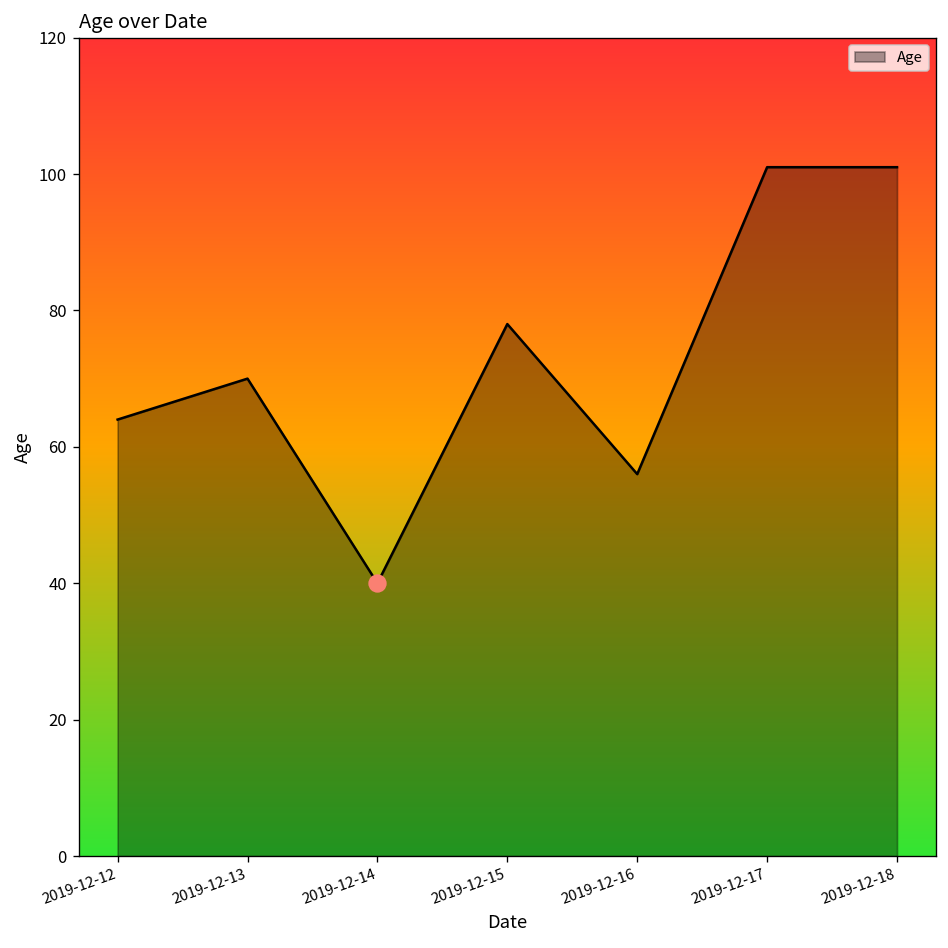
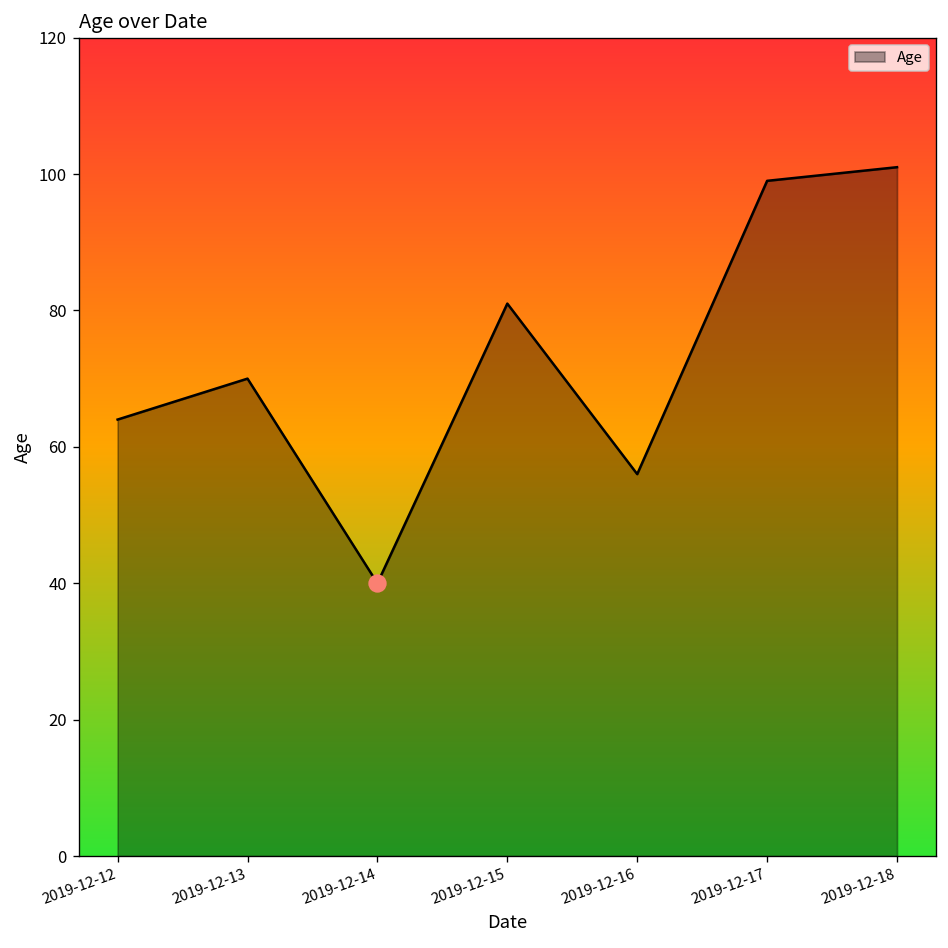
Age, 2019-12-15: 78 -> 81
Age, 2019-12-17: 101 -> 99
